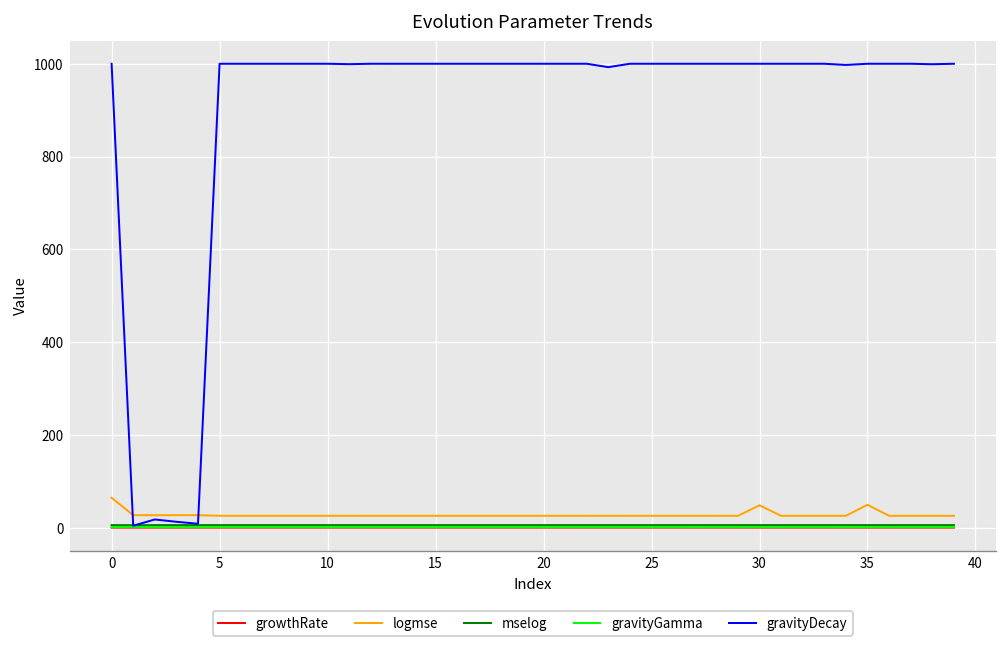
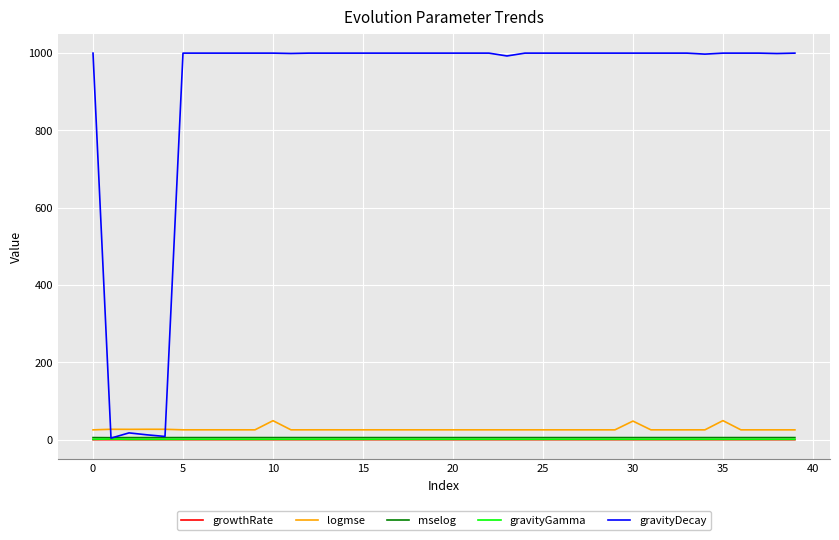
logmse, 0: 60 -> 30
logmse, 10: 30 -> 50
